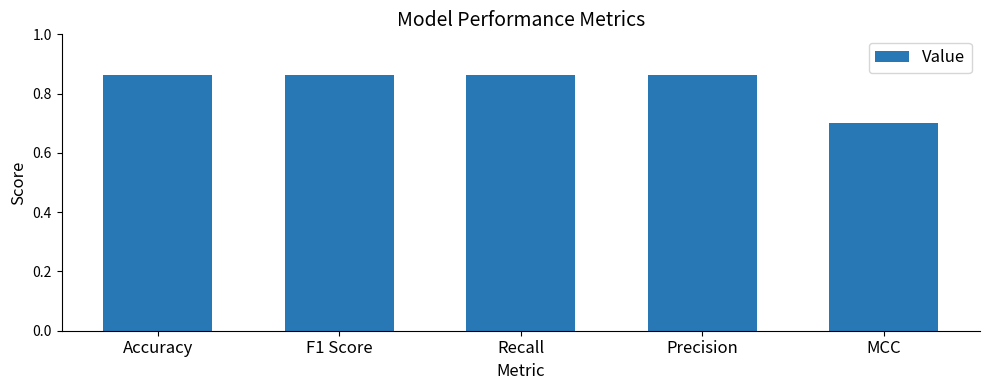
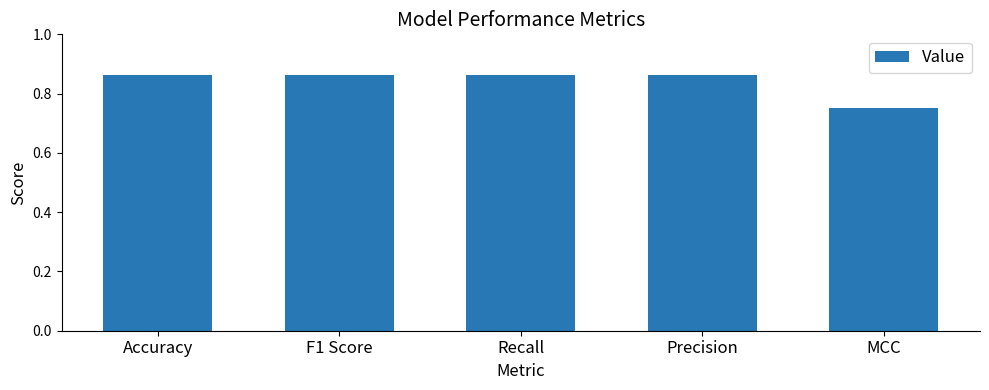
MCC: 0.70 -> 0.75
